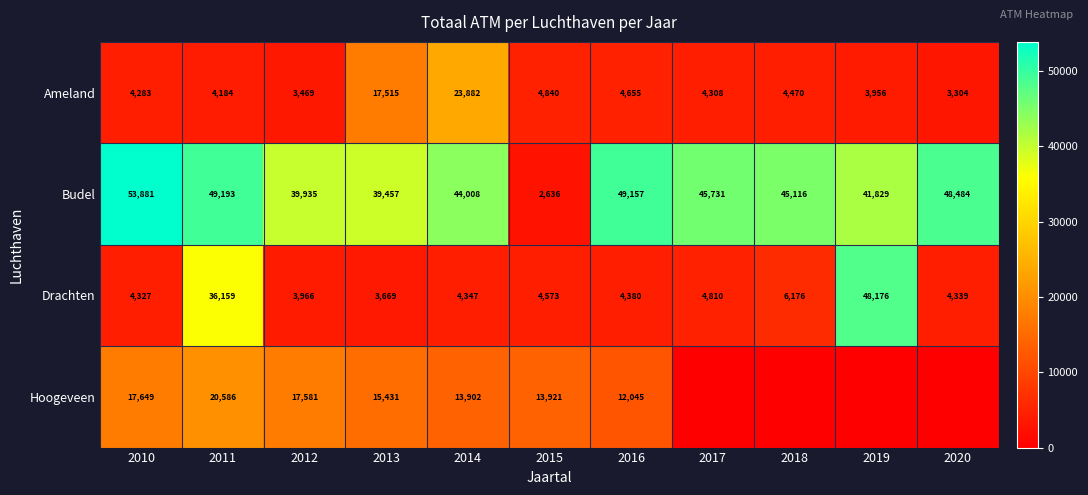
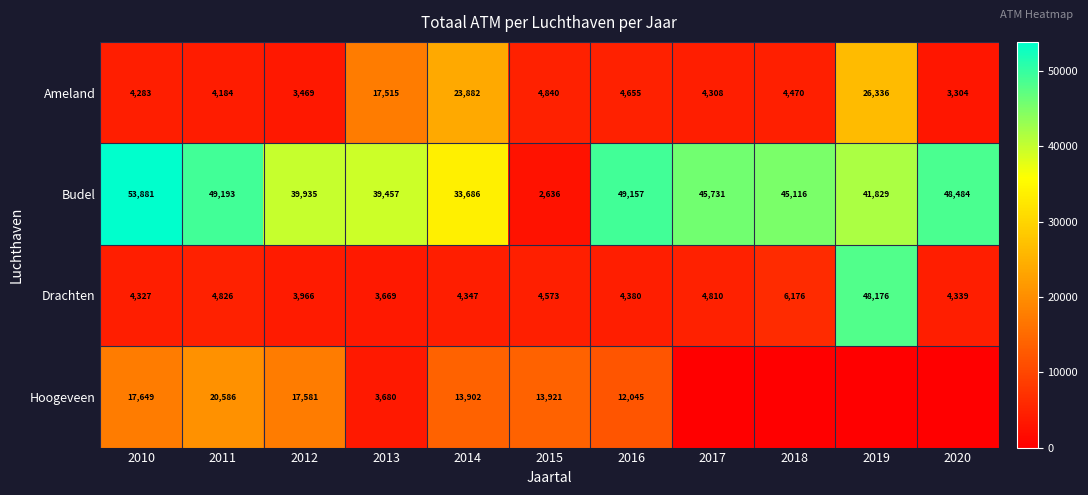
Ameland, 2019: 3,956 -> 26,336
Budel, 2014: 44,008 -> 33,686
Drachten, 2011: 36,159 -> 4,826
Hoogeveen, 2013: 15,431 -> 3,680
